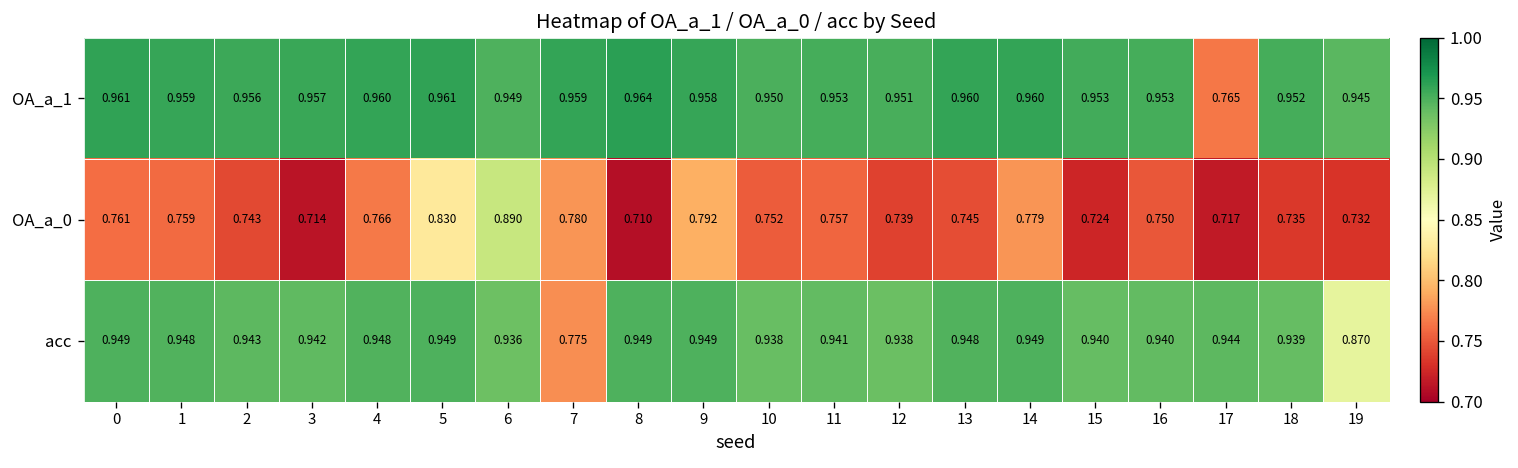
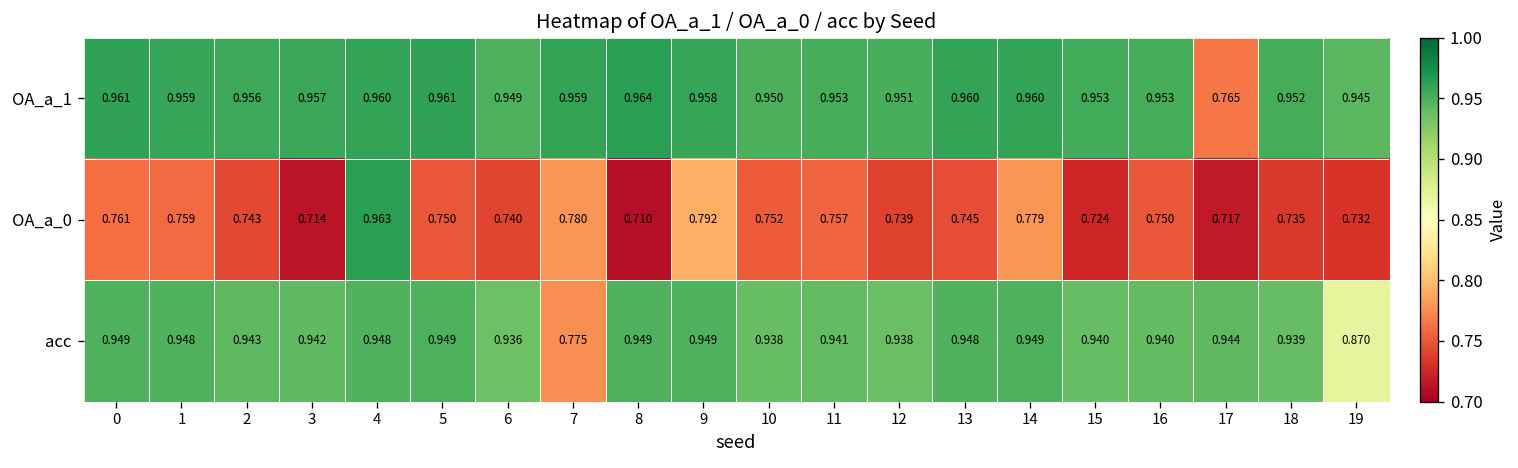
OA_a_0, 4: 0.766 -> 0.963
OA_a_0, 5: 0.830 -> 0.750
OA_a_0, 6: 0.890 -> 0.740
